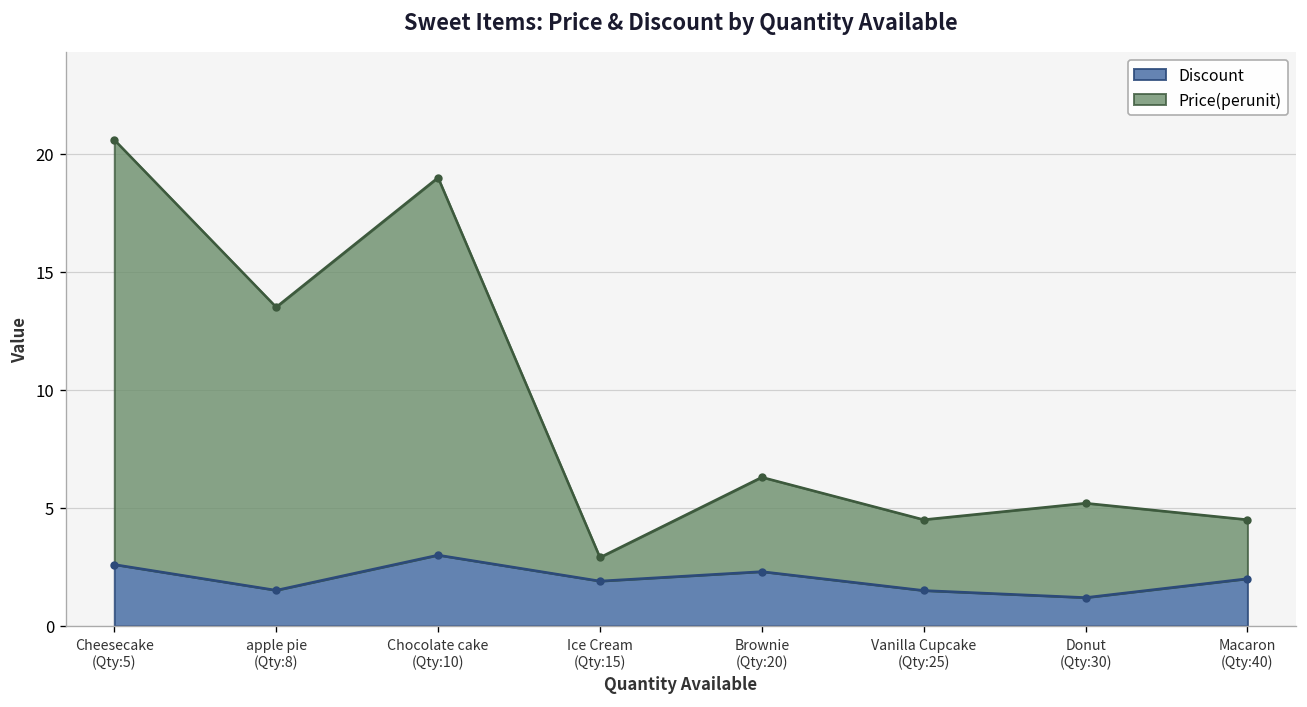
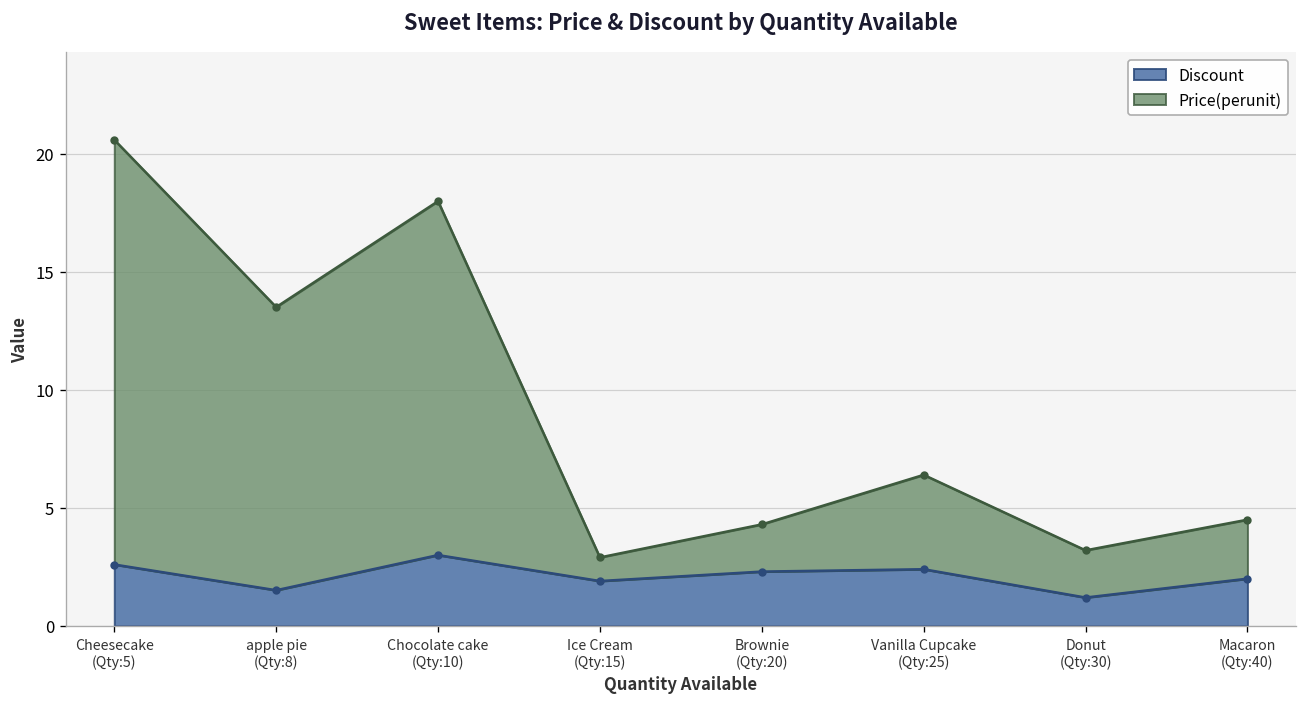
Price(perunit), Chocolate cake (Qty:10): 16 -> 15
Price(perunit), Brownie (Qty:20): 4 -> 2
Discount, Vanilla Cupcake (Qty:25): 1.5 -> 2.4
Price(perunit), Vanilla Cupcake (Qty:25): 3 -> 4
Price(perunit), Donut (Qty:30): 4 -> 2
